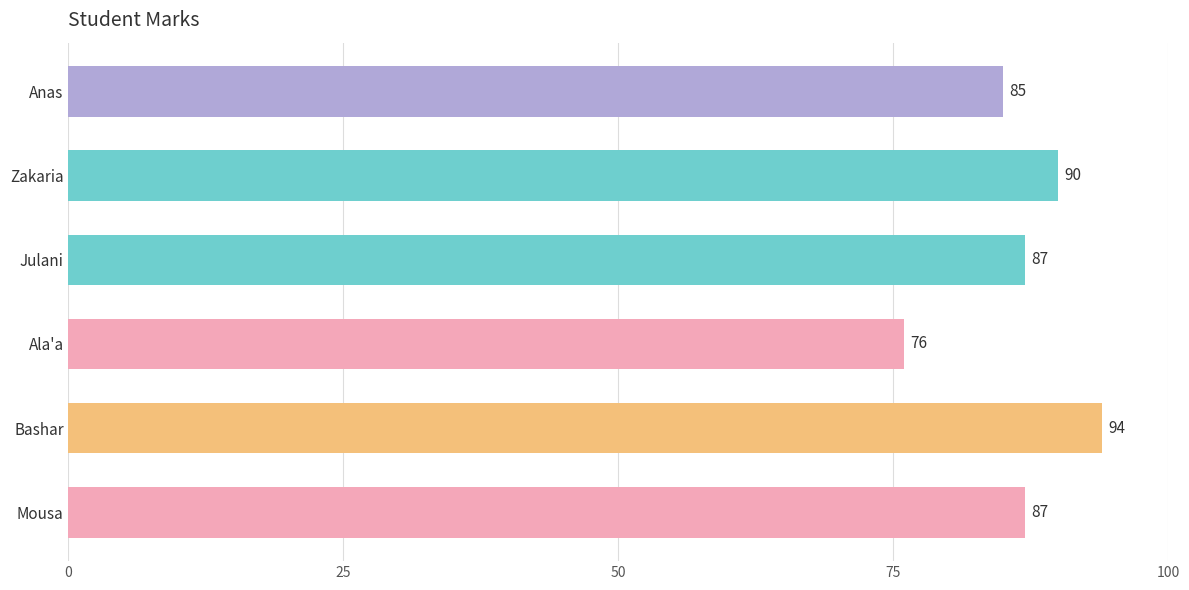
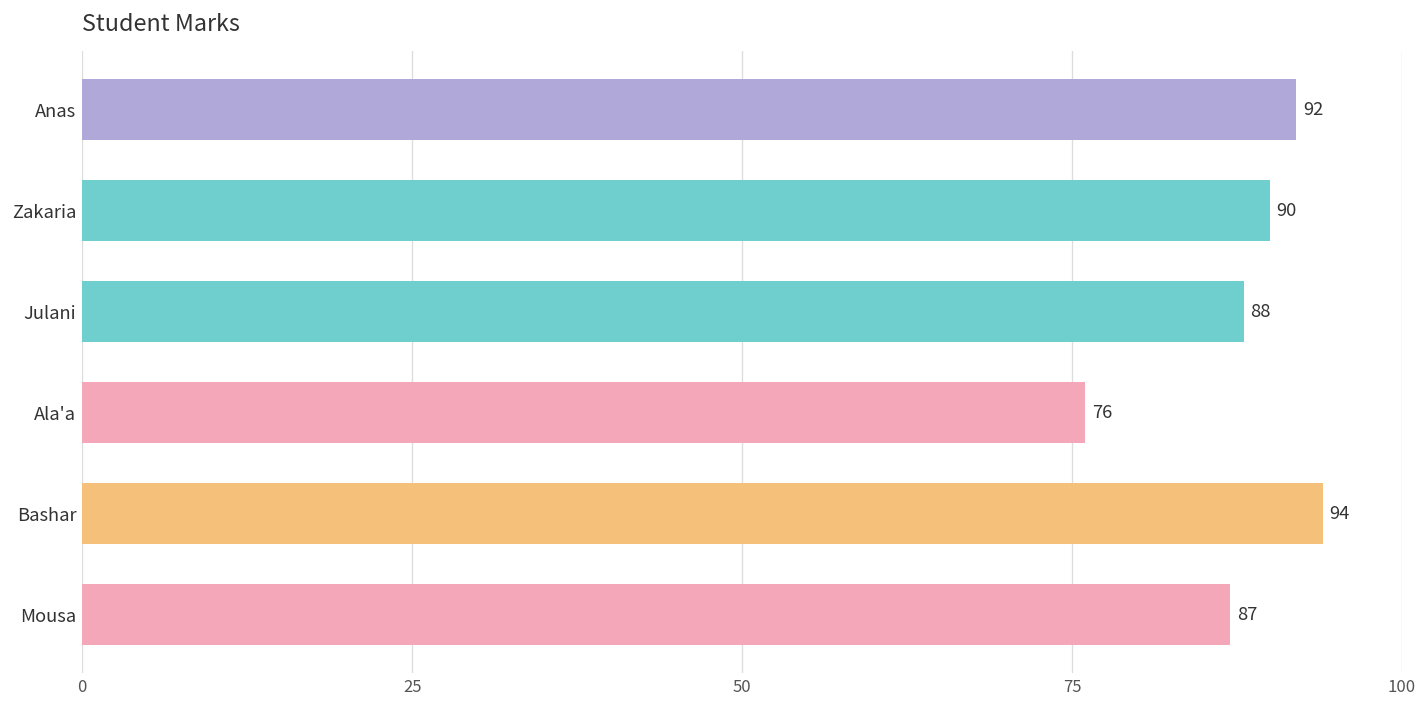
Anas: 85 -> 92
Julani: 87 -> 88
